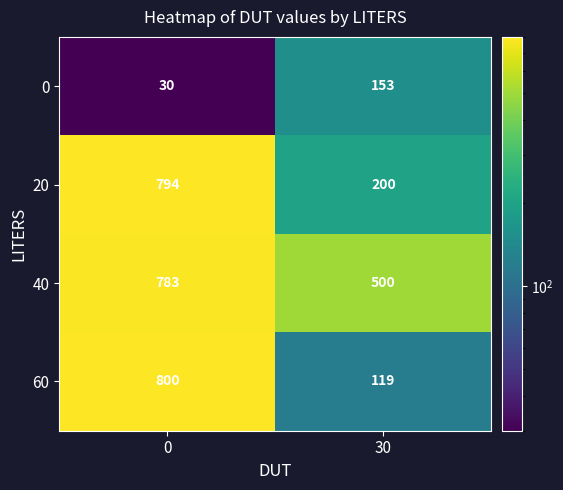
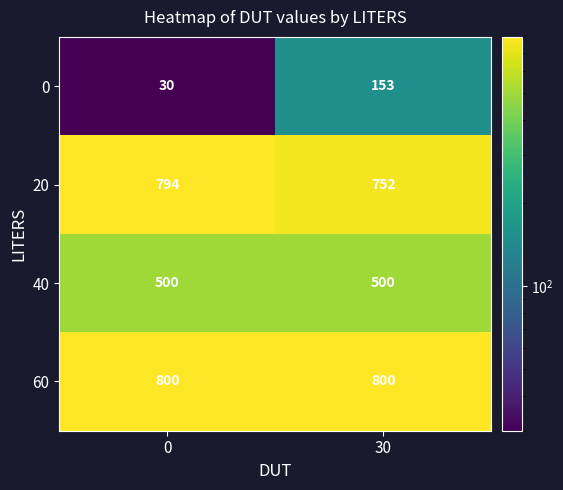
20, 30: 200 -> 752
40, 0: 783 -> 500
60, 30: 119 -> 800
